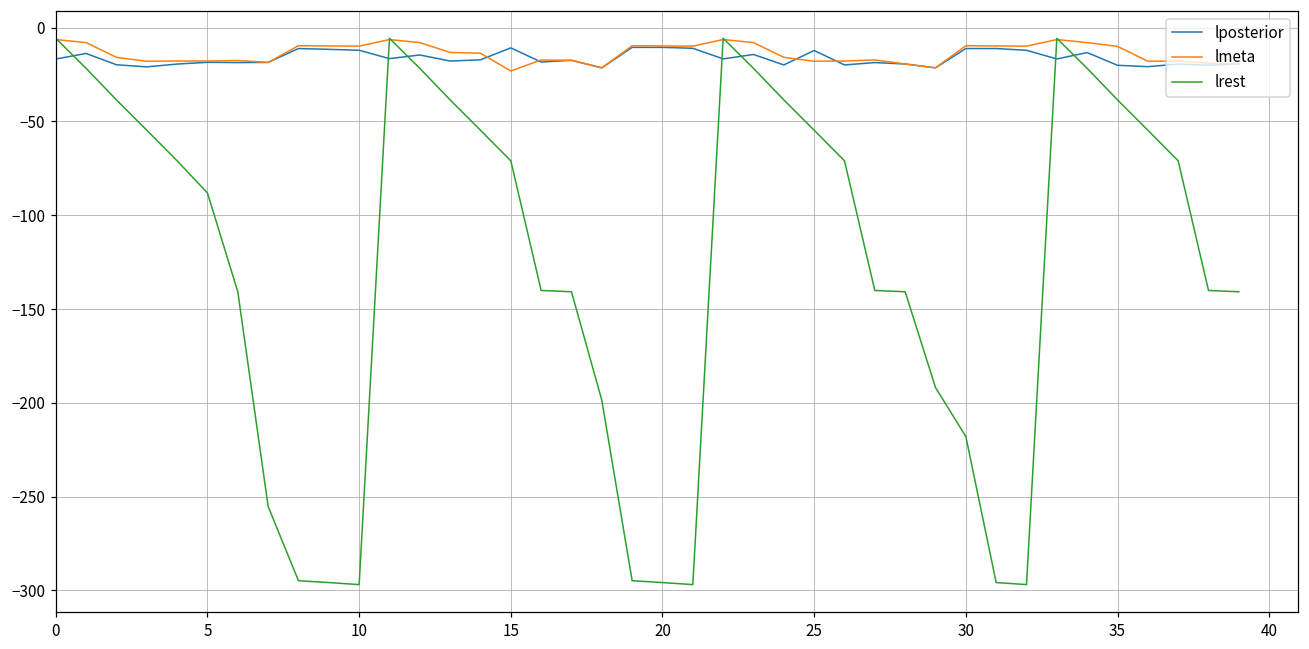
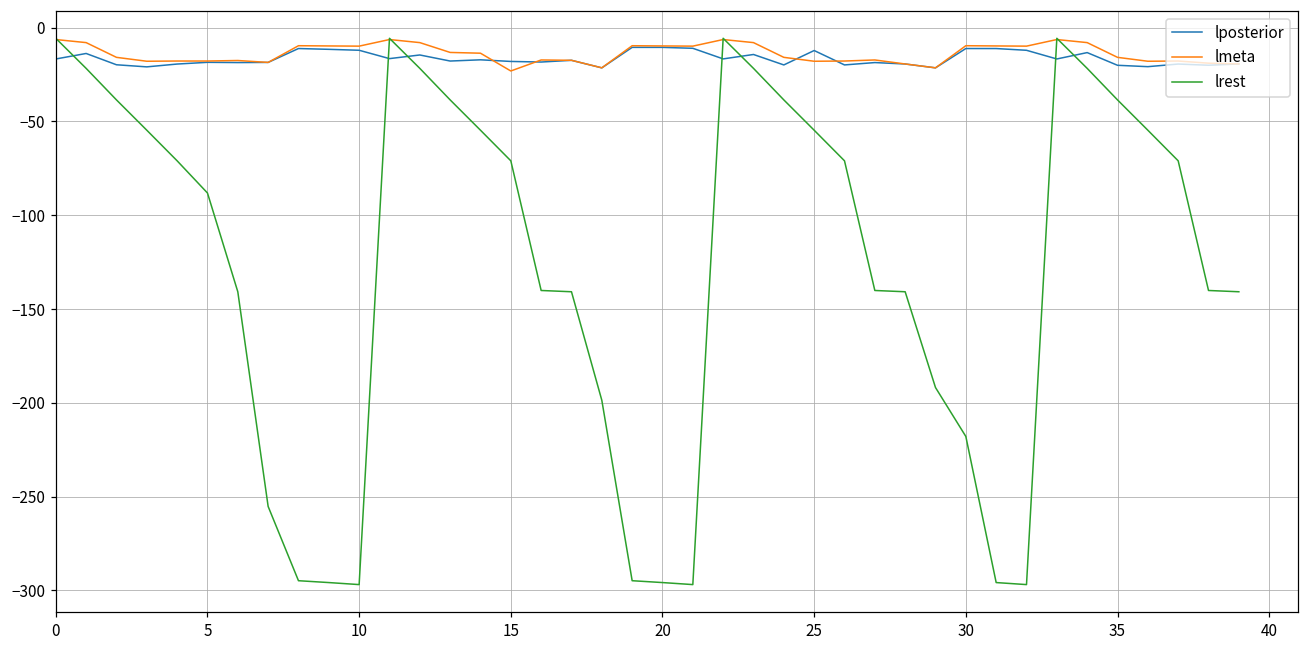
lposterior, 15: -11 -> -18
lmeta, 35: -10 -> -16
